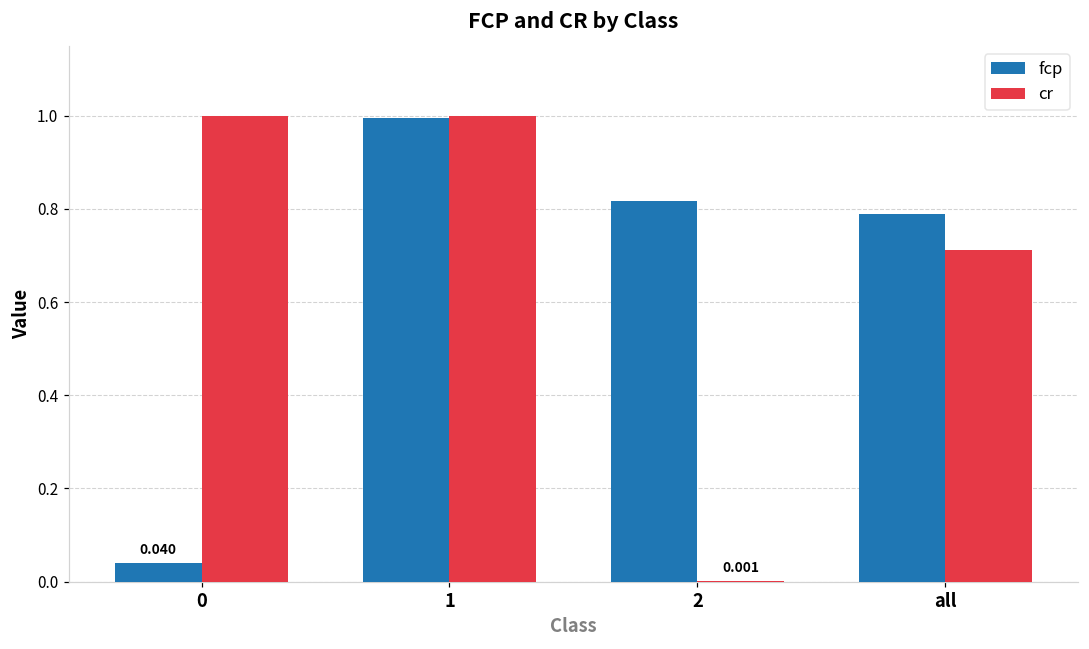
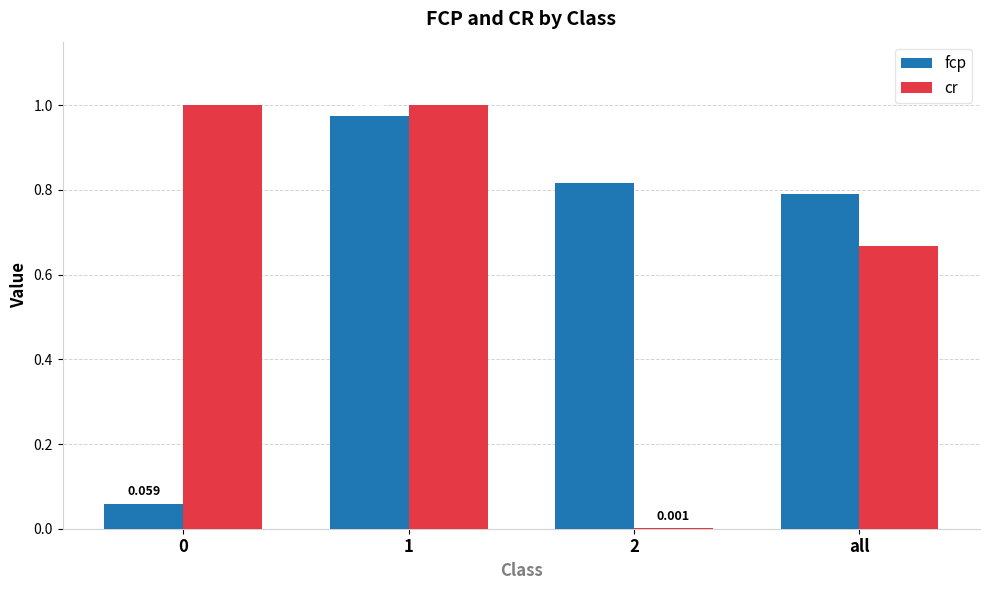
fcp, 0: 0.040 -> 0.059
fcp, 1: 1.00 -> 0.98
cr, all: 0.71 -> 0.67
